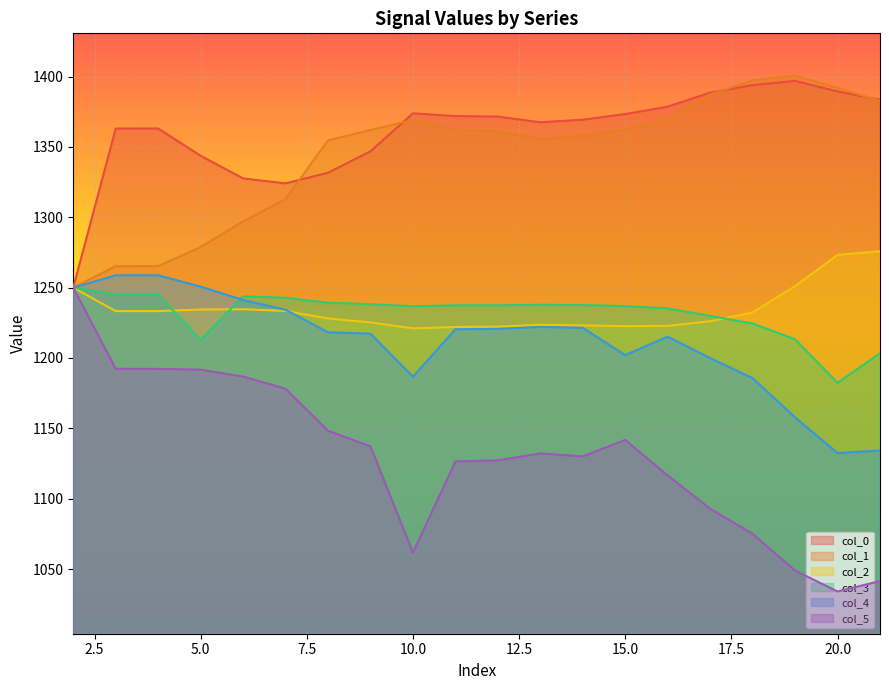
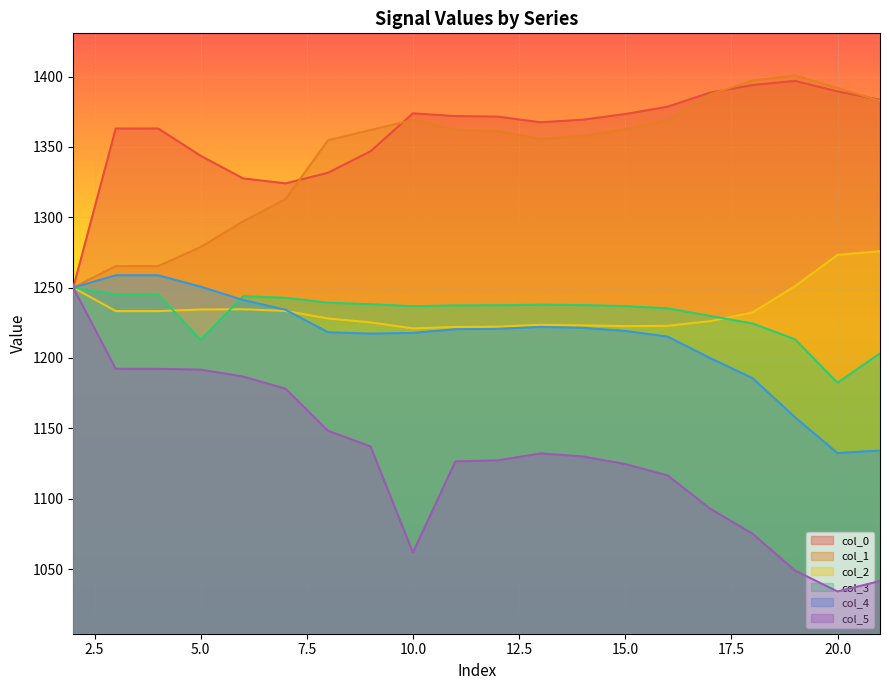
col_4, 10.0: 1187 -> 1218
col_4, 15.0: 1202 -> 1219
col_5, 15.0: 1142 -> 1125
